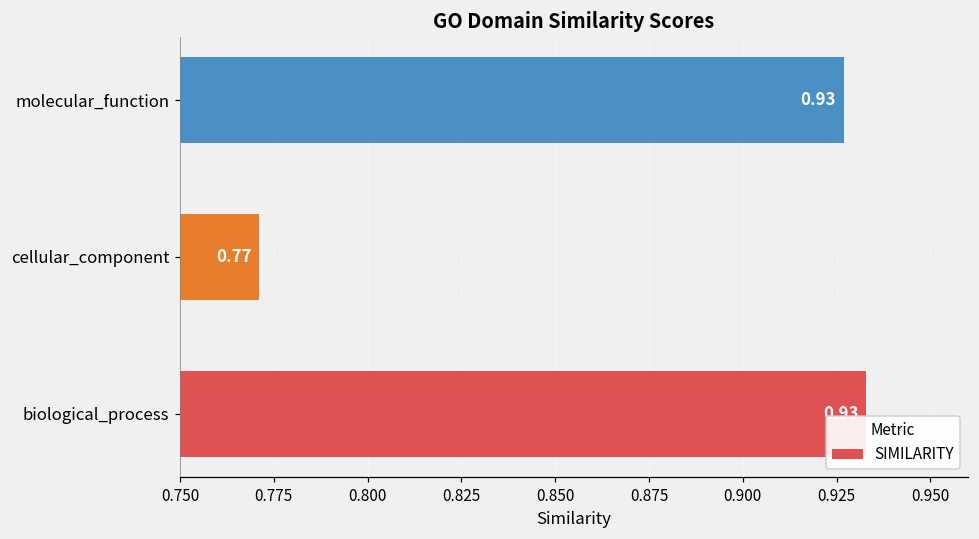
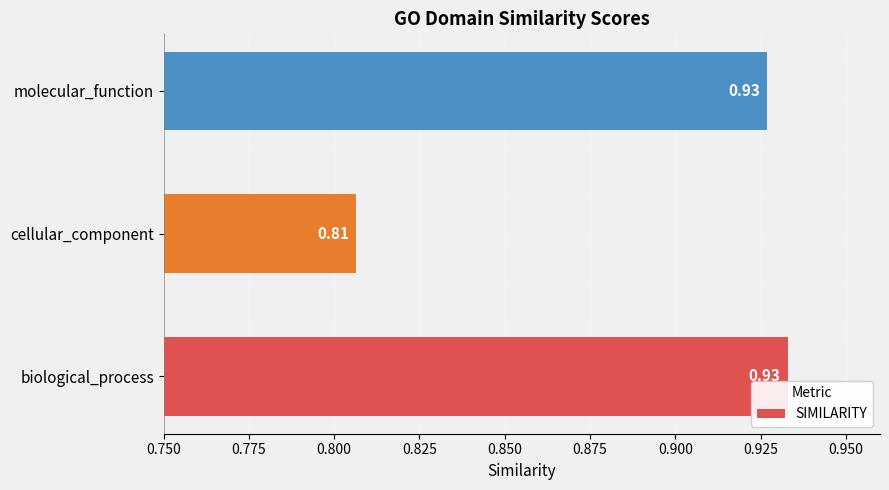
cellular_component: 0.77 -> 0.81
